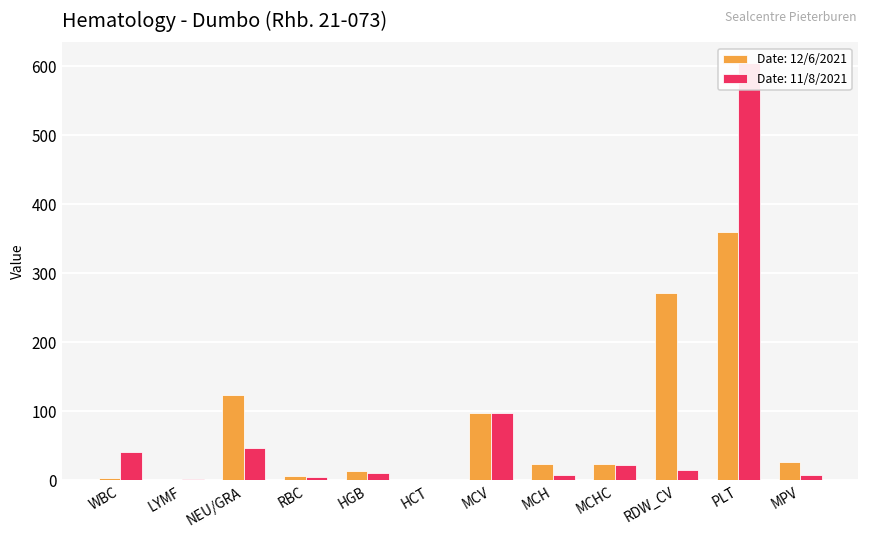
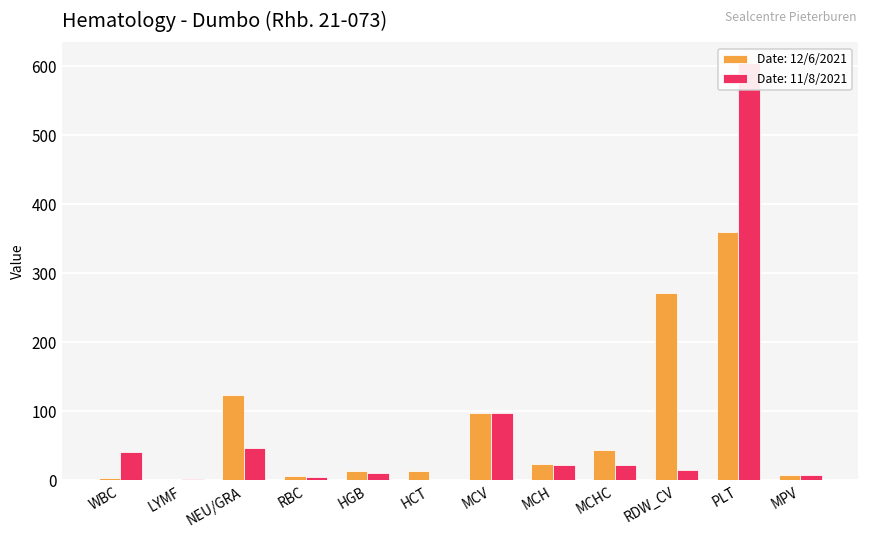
Date: 12/6/2021, HCT: 0 -> 10
Date: 11/8/2021, MCH: 10 -> 20
Date: 12/6/2021, MCHC: 20 -> 40
Date: 12/6/2021, MPV: 30 -> 10
